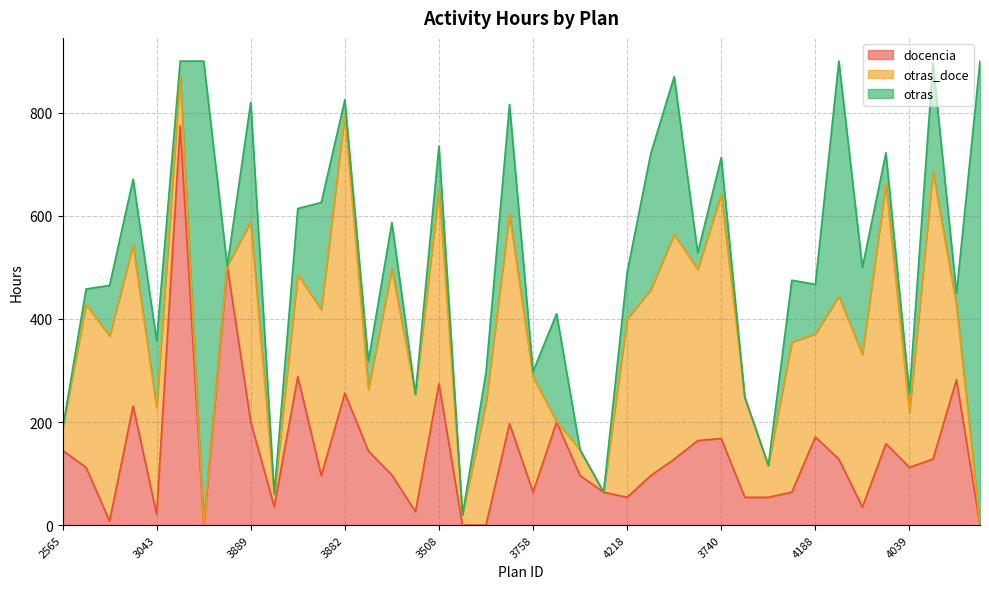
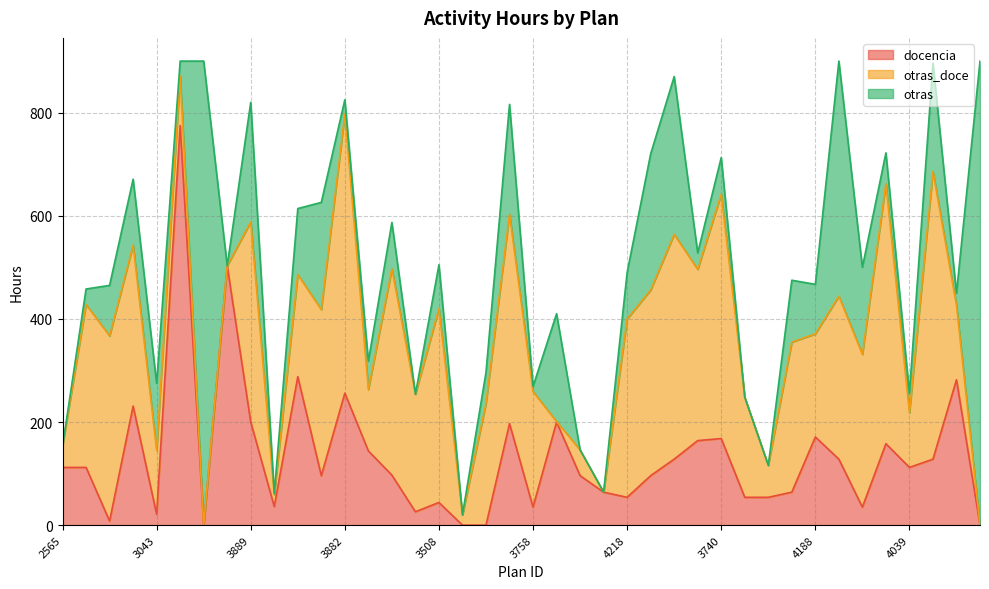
docencia, 2565: 150 -> 110
otras_doce, 3043: 210 -> 120
docencia, 3508: 270 -> 40
docencia, 3758: 60 -> 40
